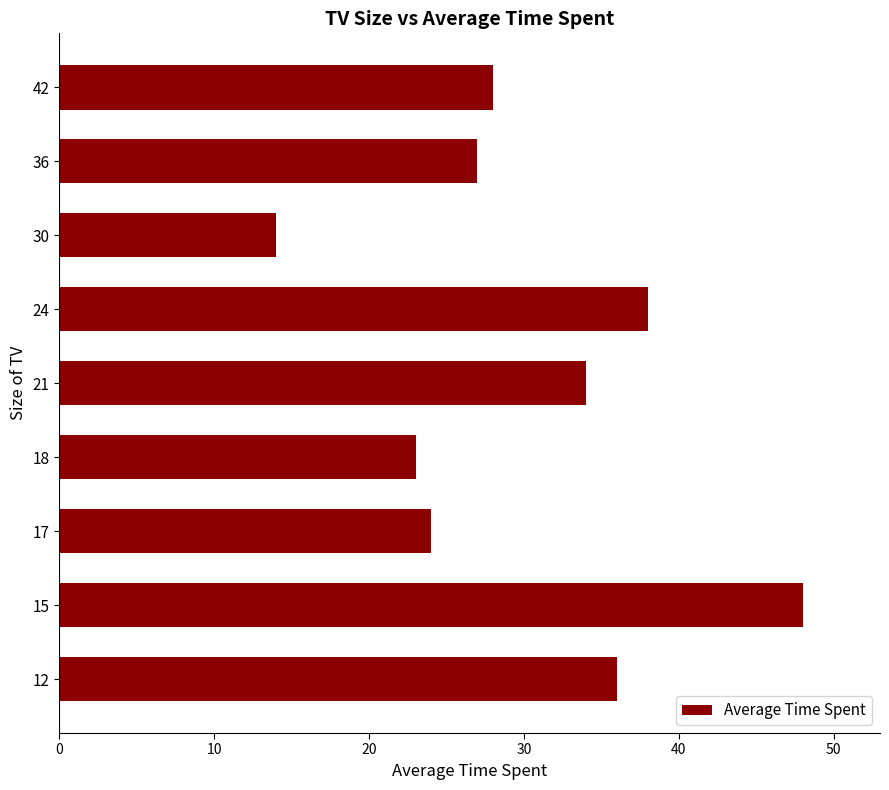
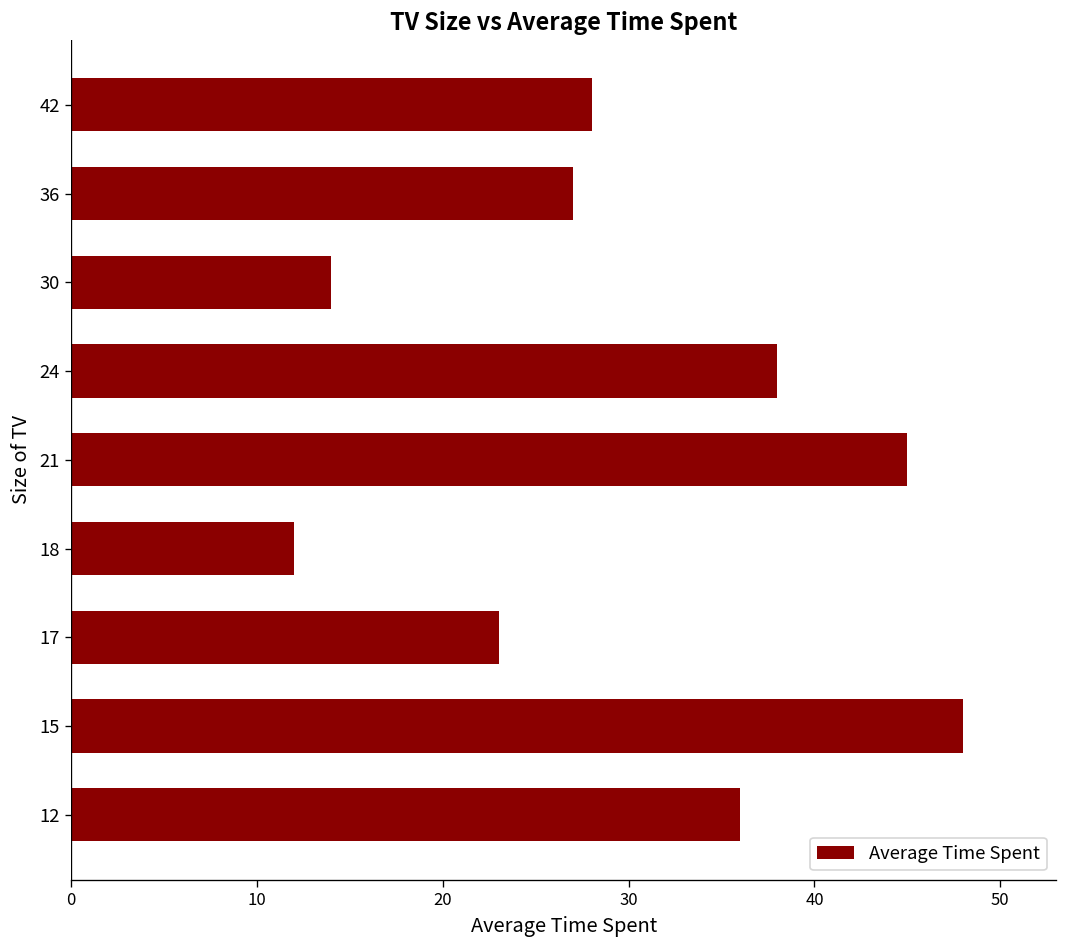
21: 34 -> 45
18: 23 -> 12
17: 24 -> 23
